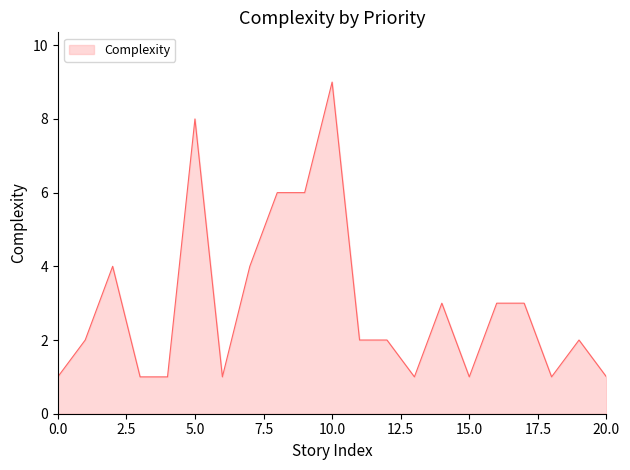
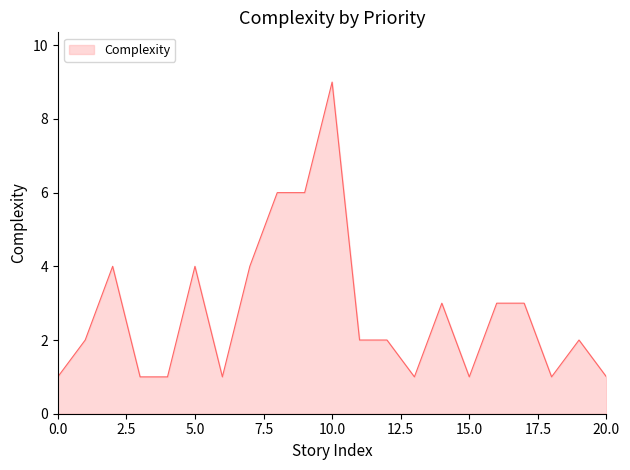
5.0: 8 -> 4
